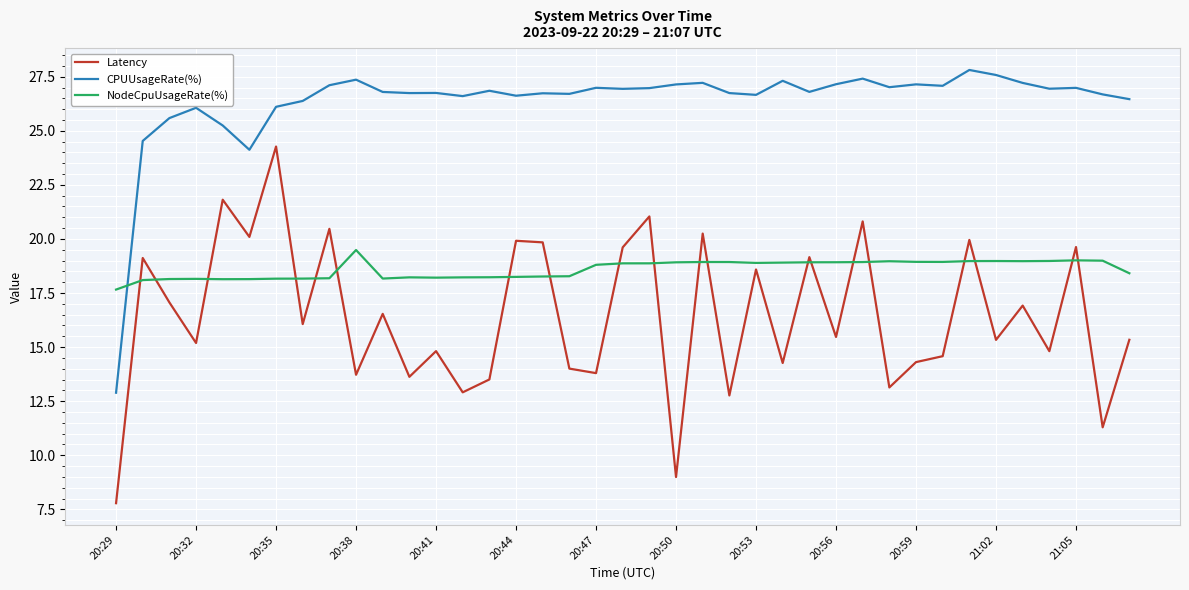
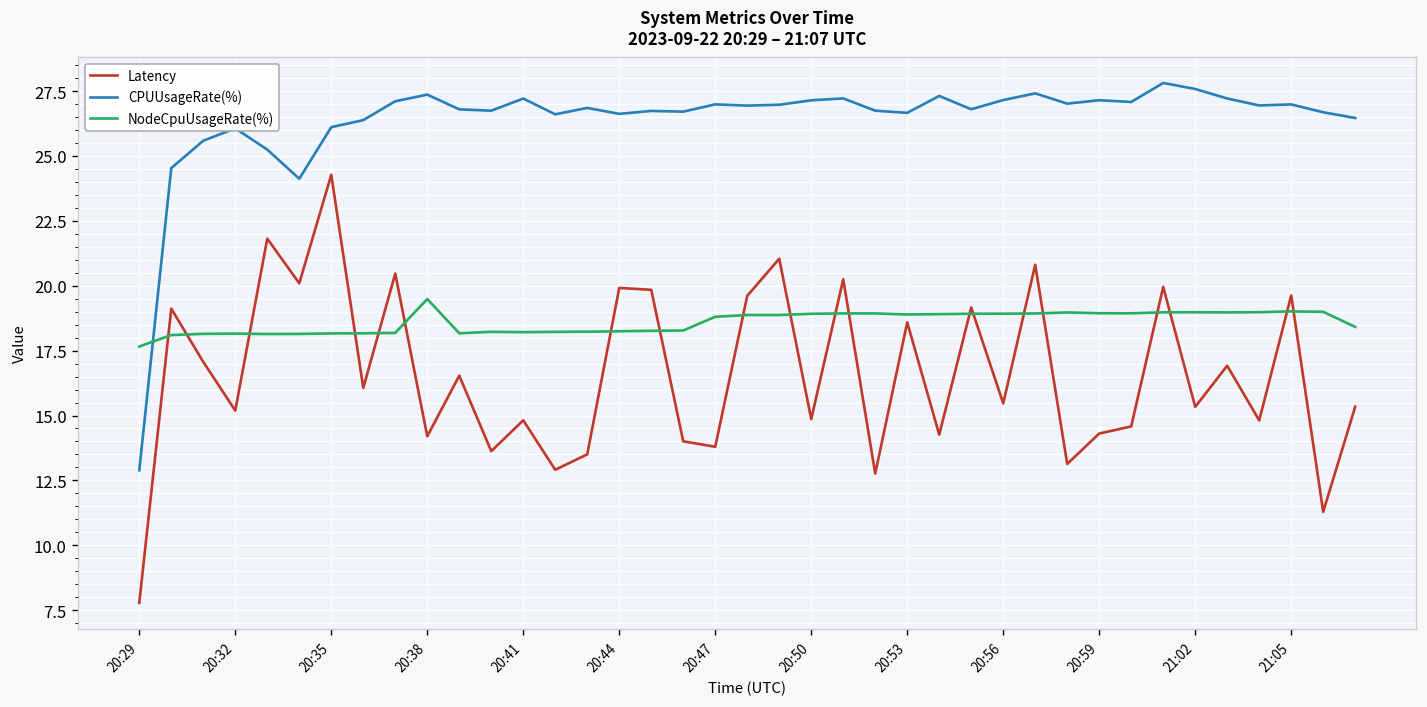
Latency, 20:38: 13.7 -> 14.2
CPUUsageRate(%), 20:41: 26.7 -> 27.2
Latency, 20:50: 9.0 -> 14.9
